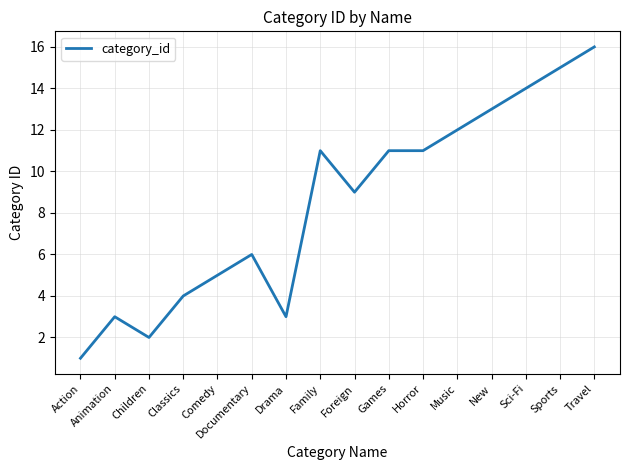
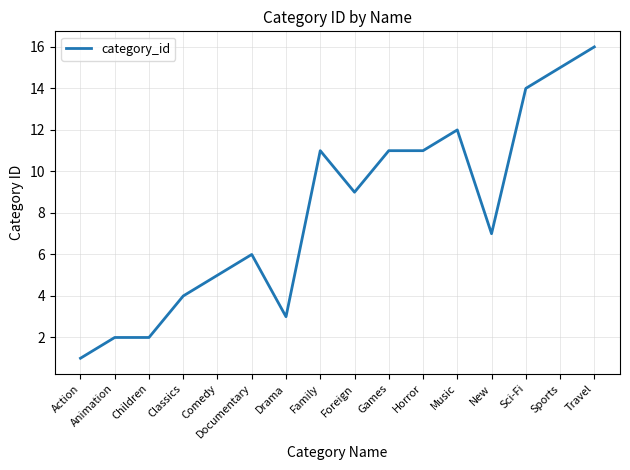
Animation: 3 -> 2
New: 13 -> 7
